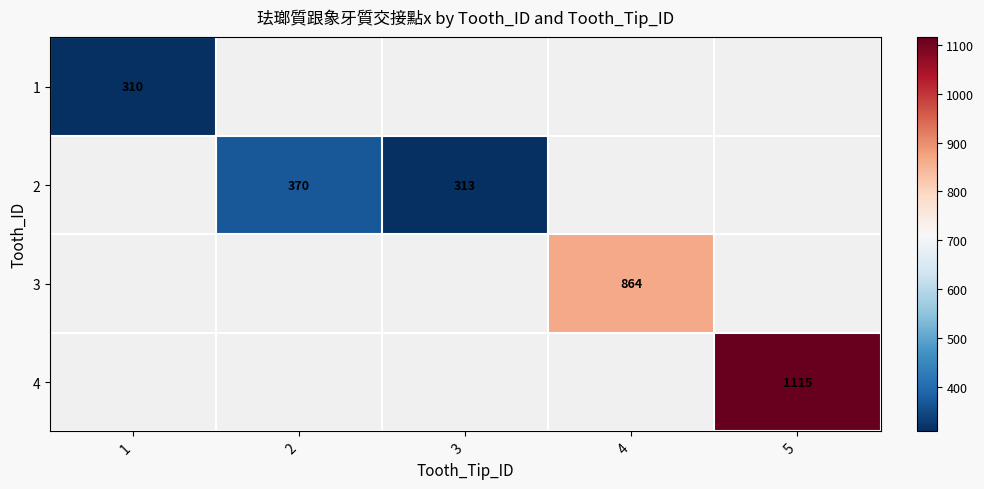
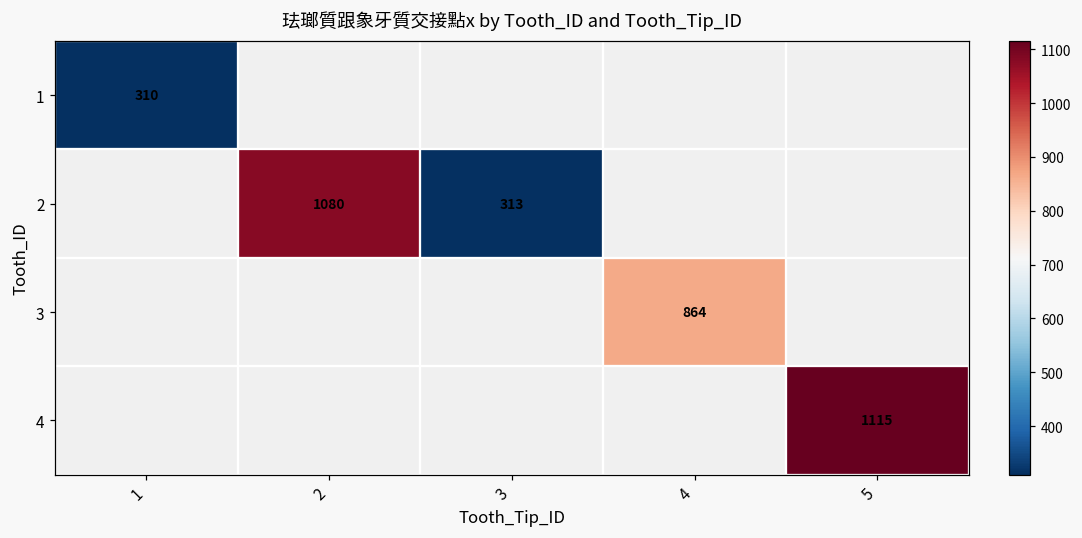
2, 2: 370 -> 1080
